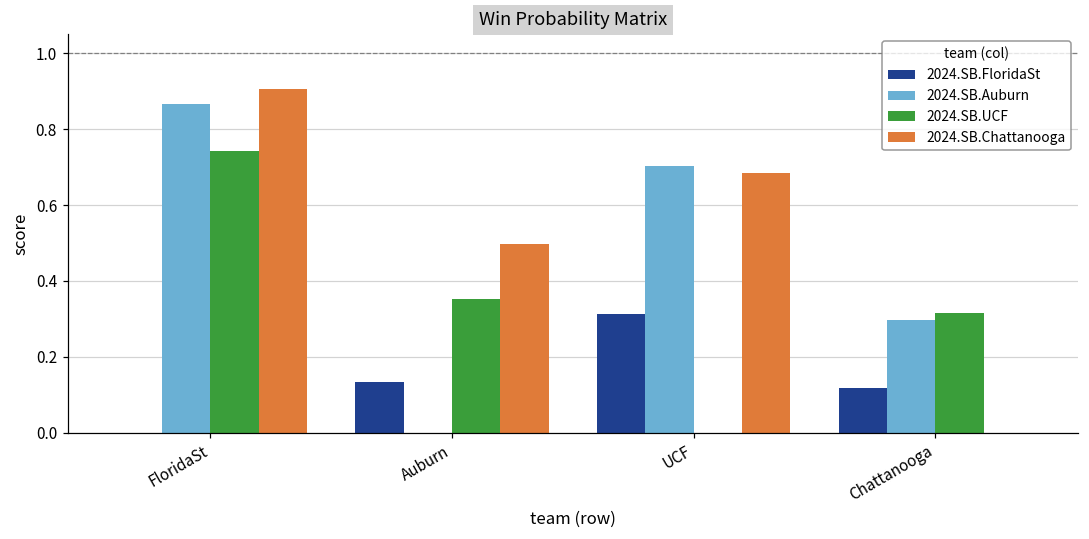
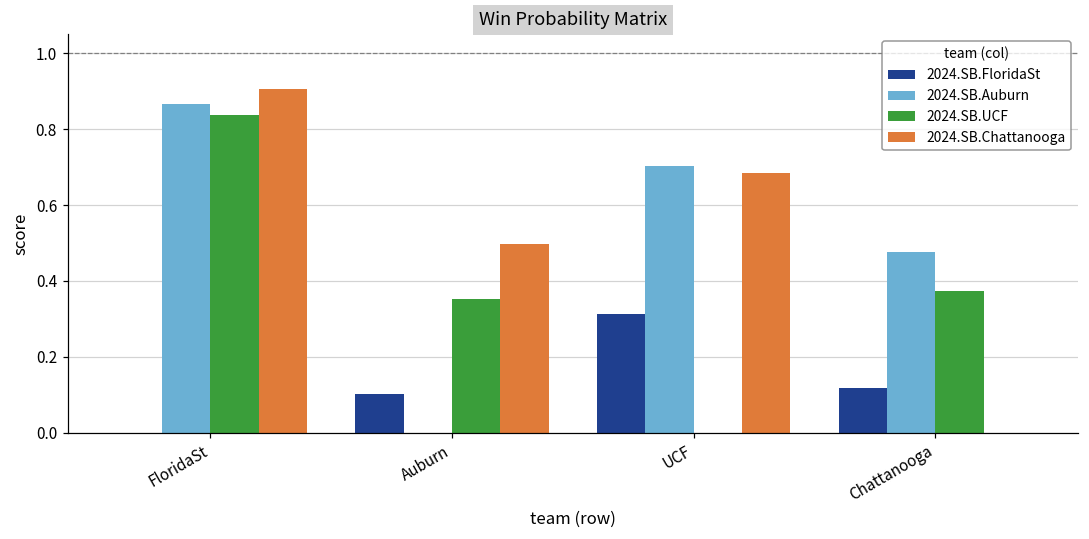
2024.SB.UCF, FloridaSt: 0.74 -> 0.84
2024.SB.FloridaSt, Auburn: 0.13 -> 0.10
2024.SB.Auburn, Chattanooga: 0.30 -> 0.48
2024.SB.UCF, Chattanooga: 0.32 -> 0.37
